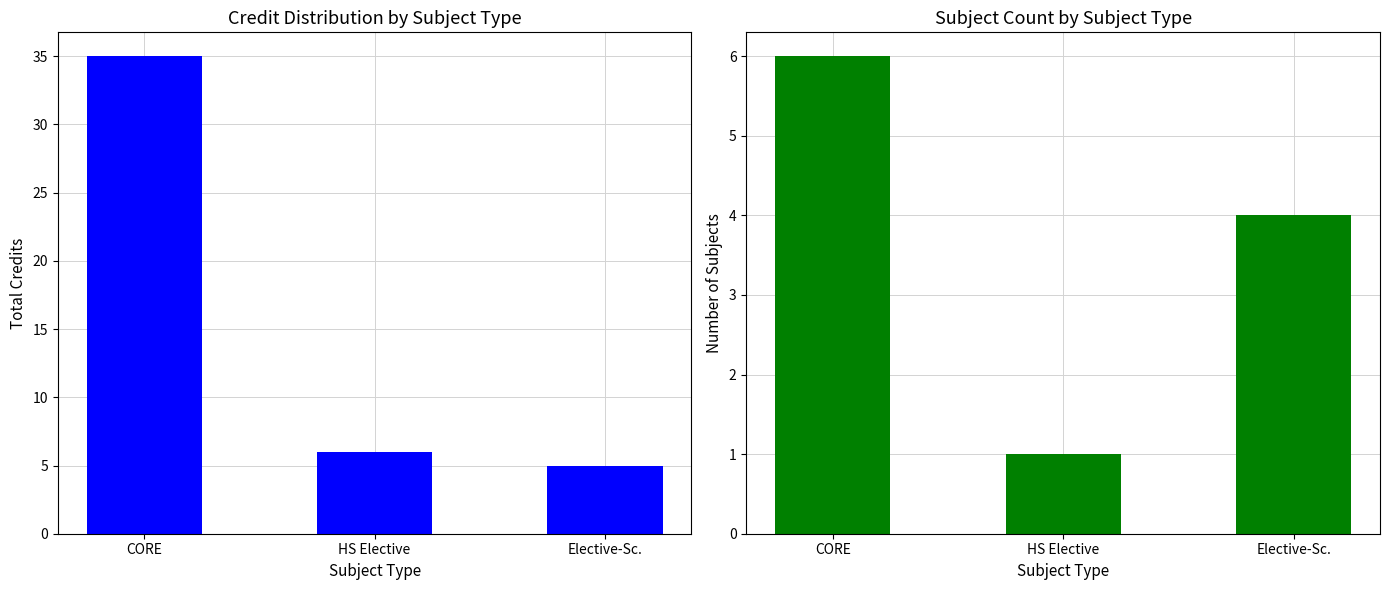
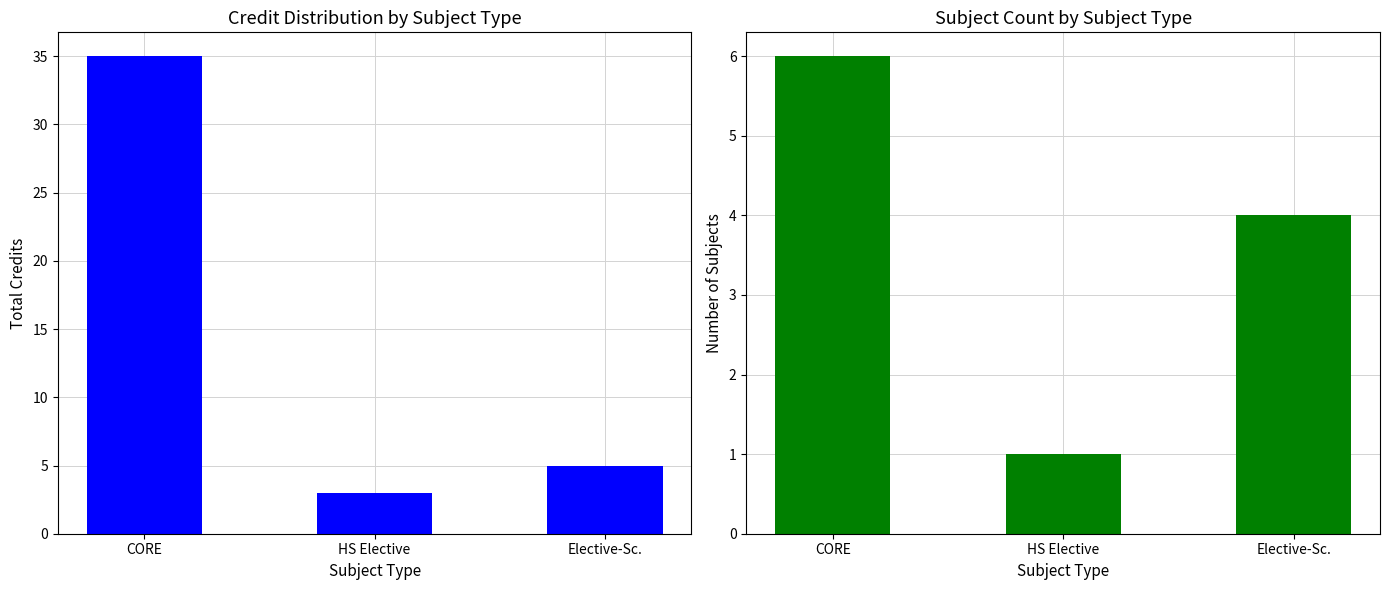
Credit Distribution by Subject Type, HS Elective: 6 -> 3
